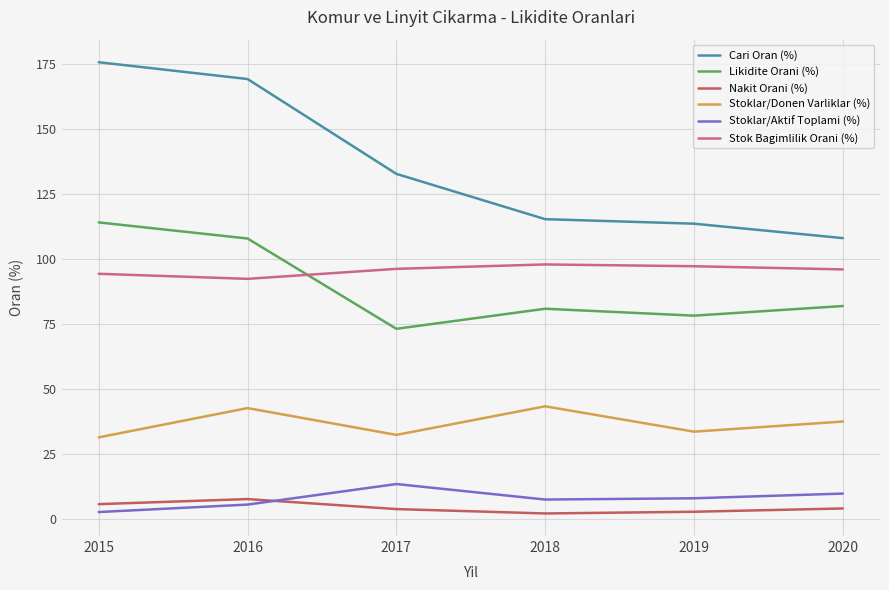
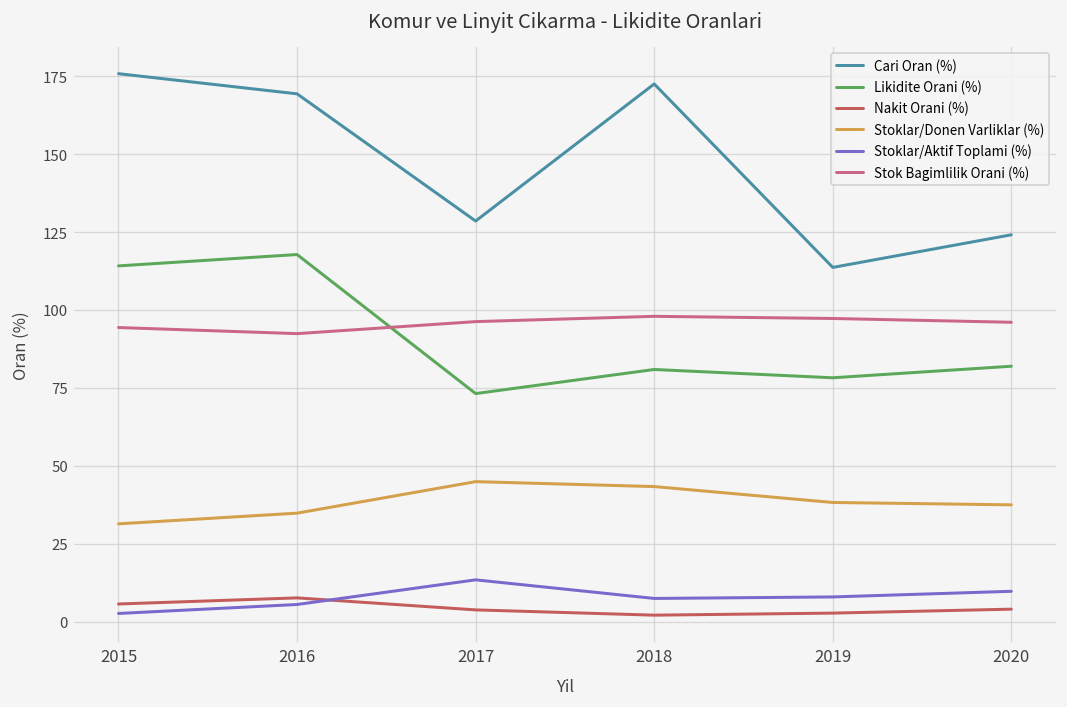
Likidite Orani (%), 2016: 108 -> 118
Stoklar/Donen Varliklar (%), 2016: 43 -> 35
Cari Oran (%), 2017: 133 -> 129
Stoklar/Donen Varliklar (%), 2017: 32 -> 45
Cari Oran (%), 2018: 115 -> 173
Stoklar/Donen Varliklar (%), 2019: 34 -> 38
Cari Oran (%), 2020: 108 -> 124
